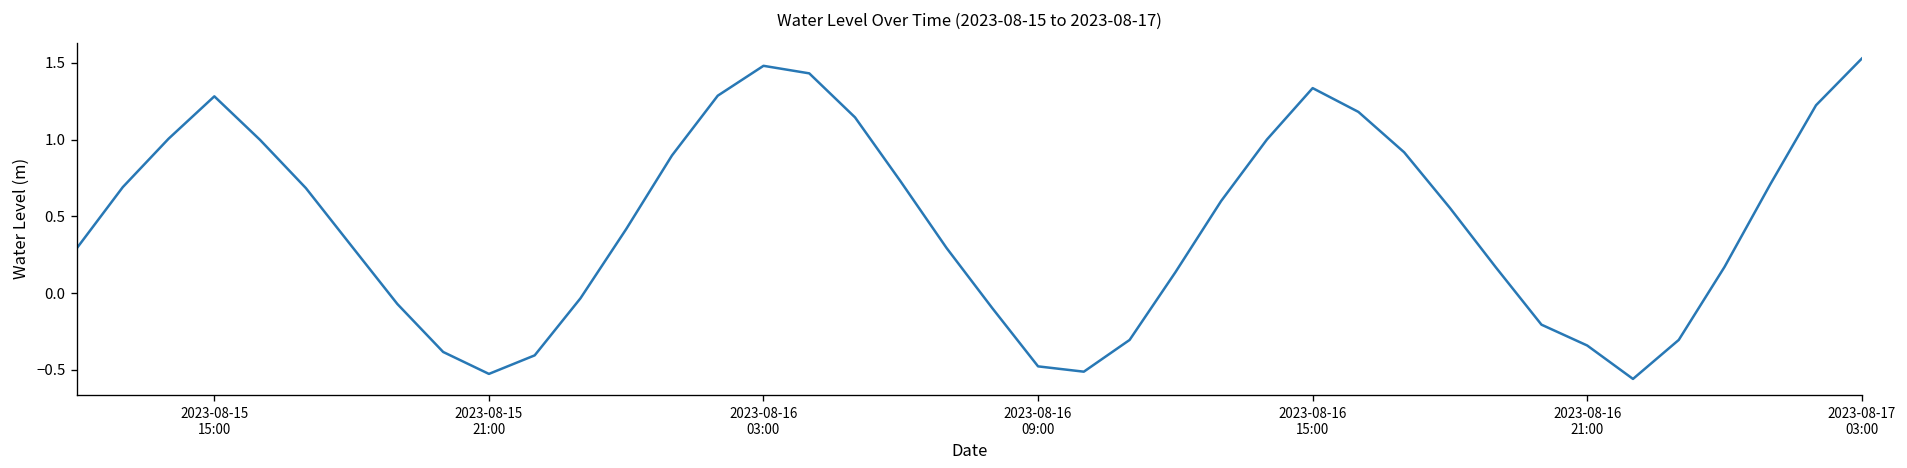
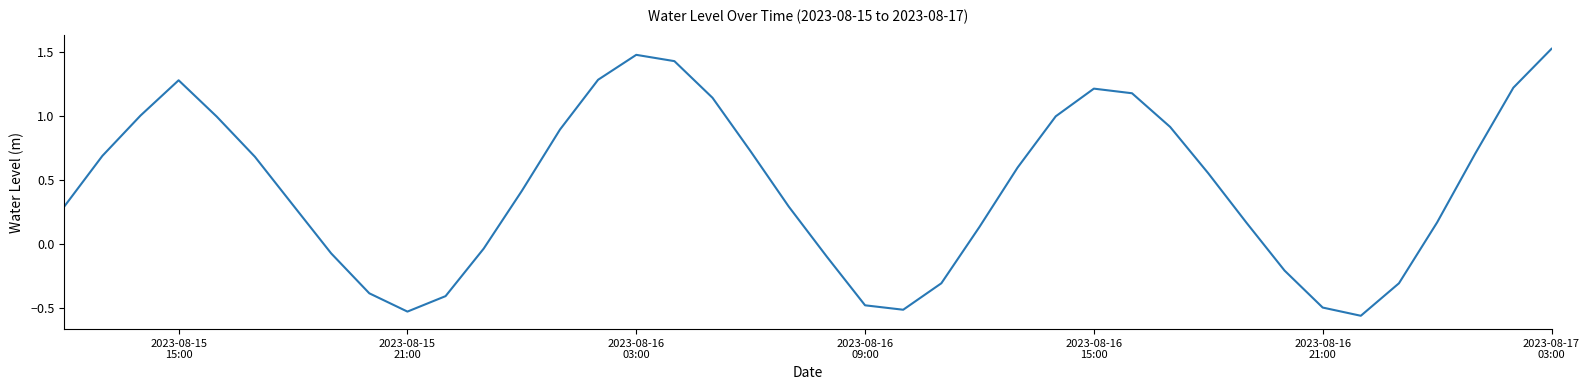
2023-08-16 15:00: 1.33 -> 1.22
2023-08-16 21:00: -0.34 -> -0.49
